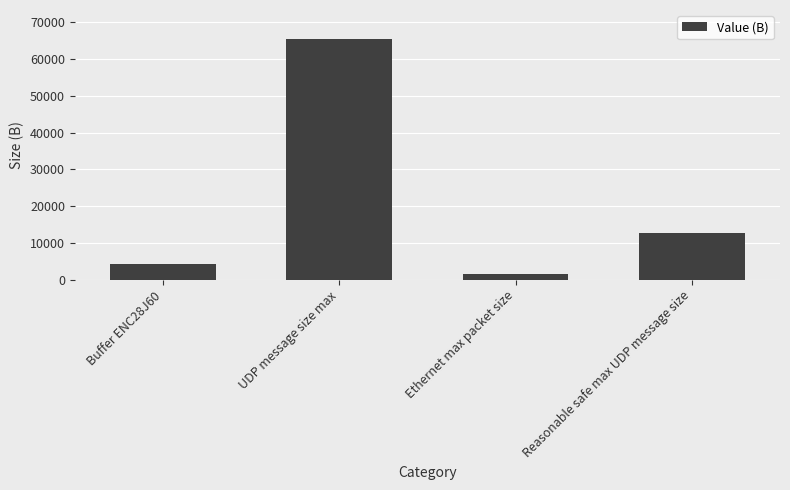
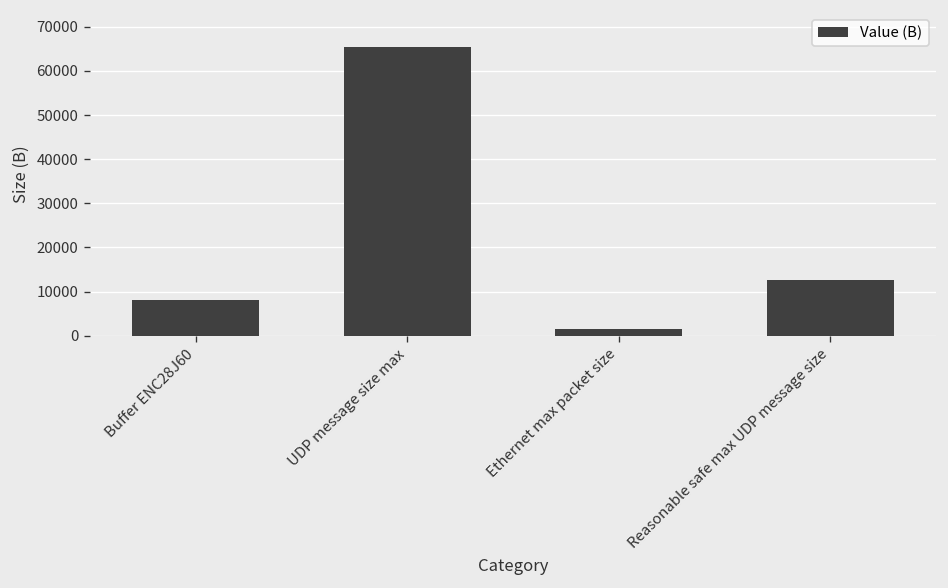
Buffer ENC28J60: 4000 -> 8000
